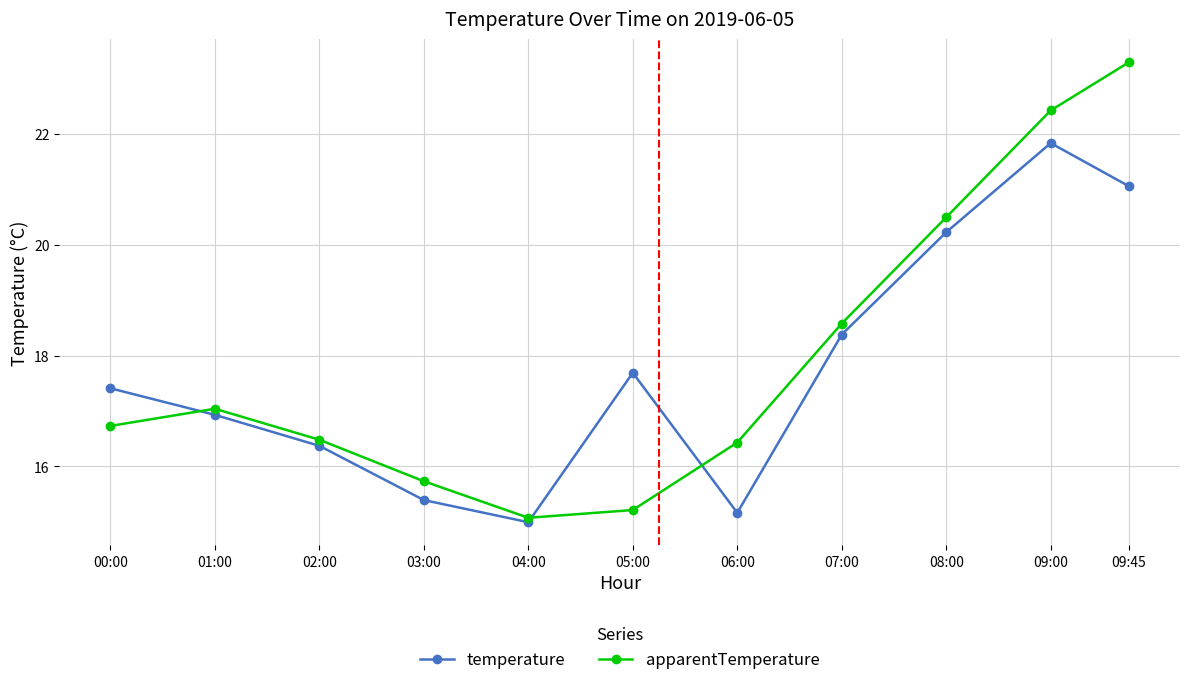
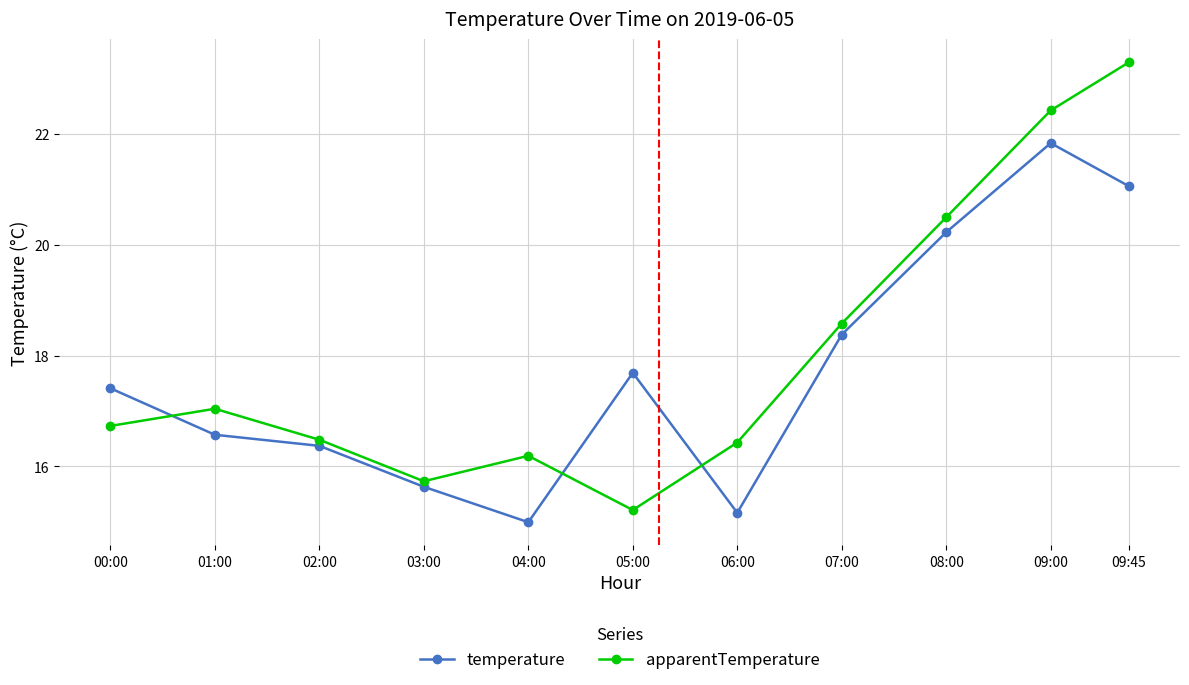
temperature, 01:00: 16.9 -> 16.6
temperature, 03:00: 15.4 -> 15.6
apparentTemperature, 04:00: 15.1 -> 16.2
